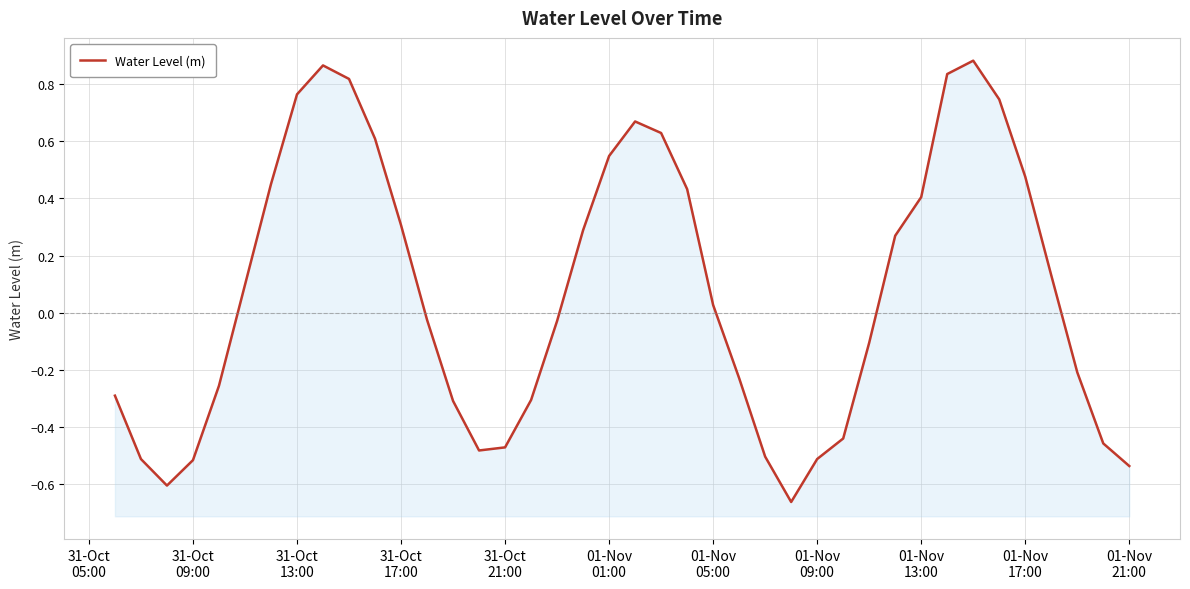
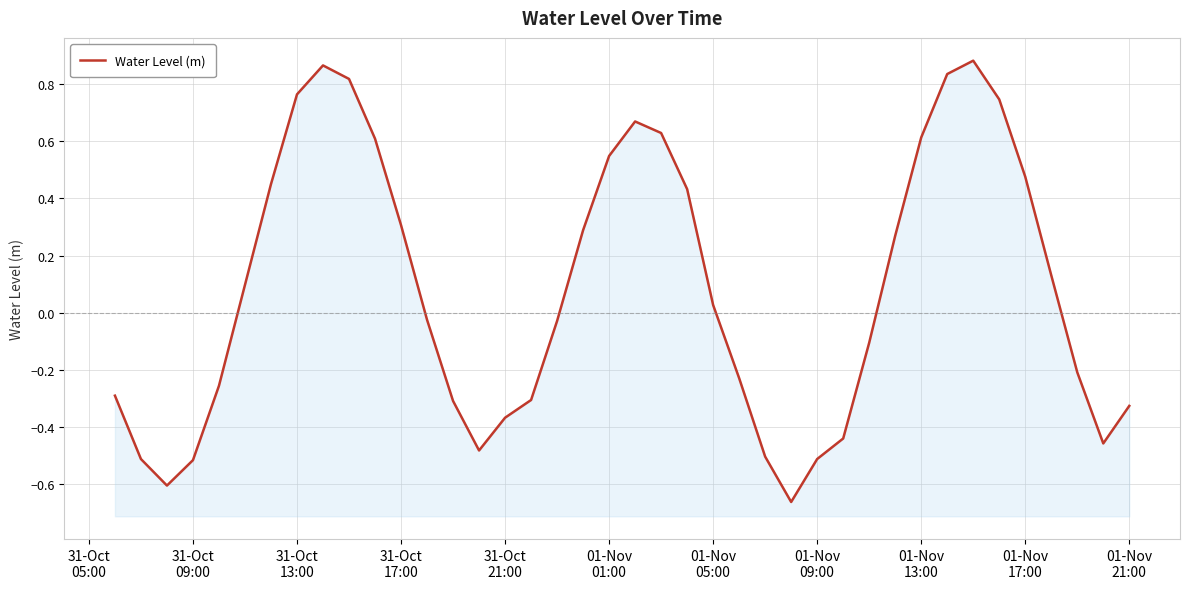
31-Oct 21:00: -0.47 -> -0.37
01-Nov 13:00: 0.40 -> 0.61
01-Nov 21:00: -0.54 -> -0.33
